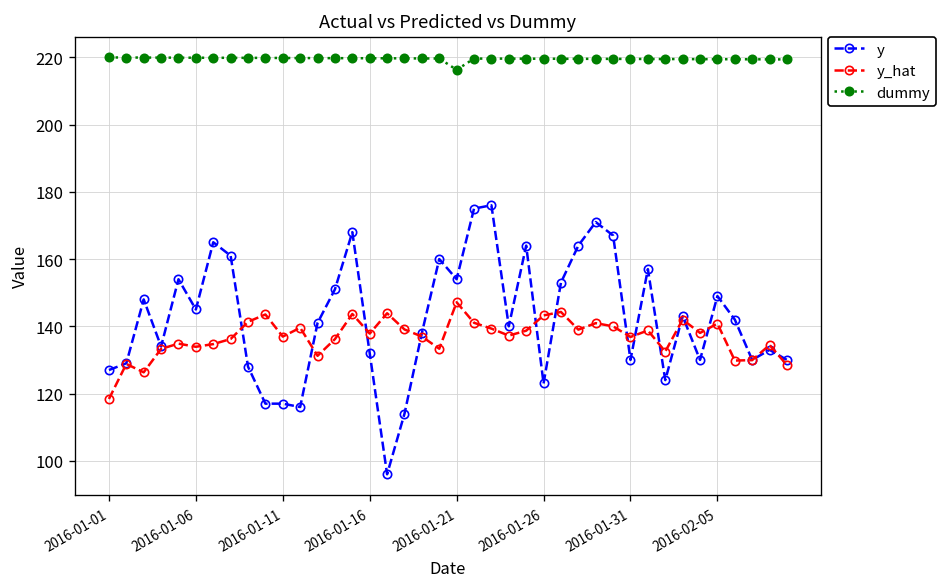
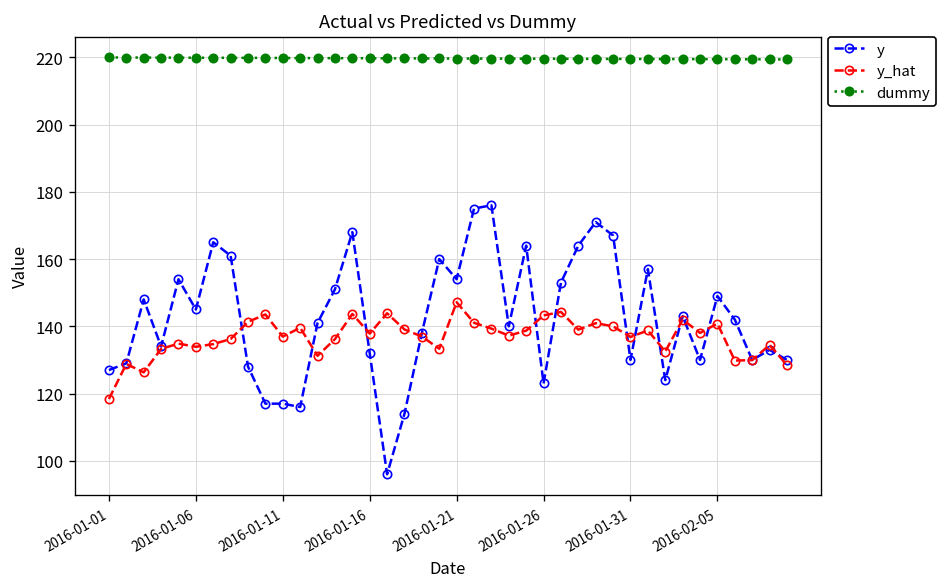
dummy, 2016-01-21: 216 -> 220
